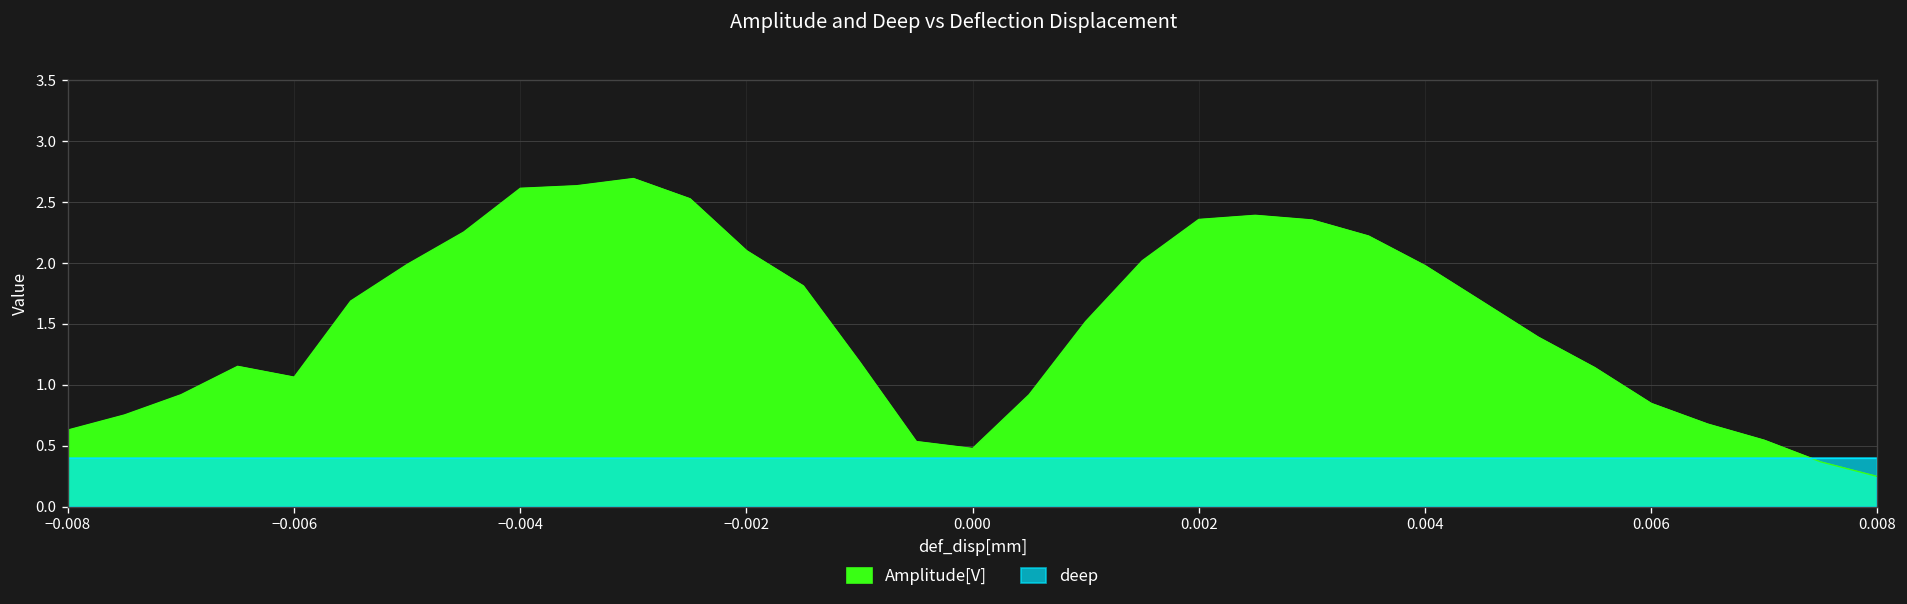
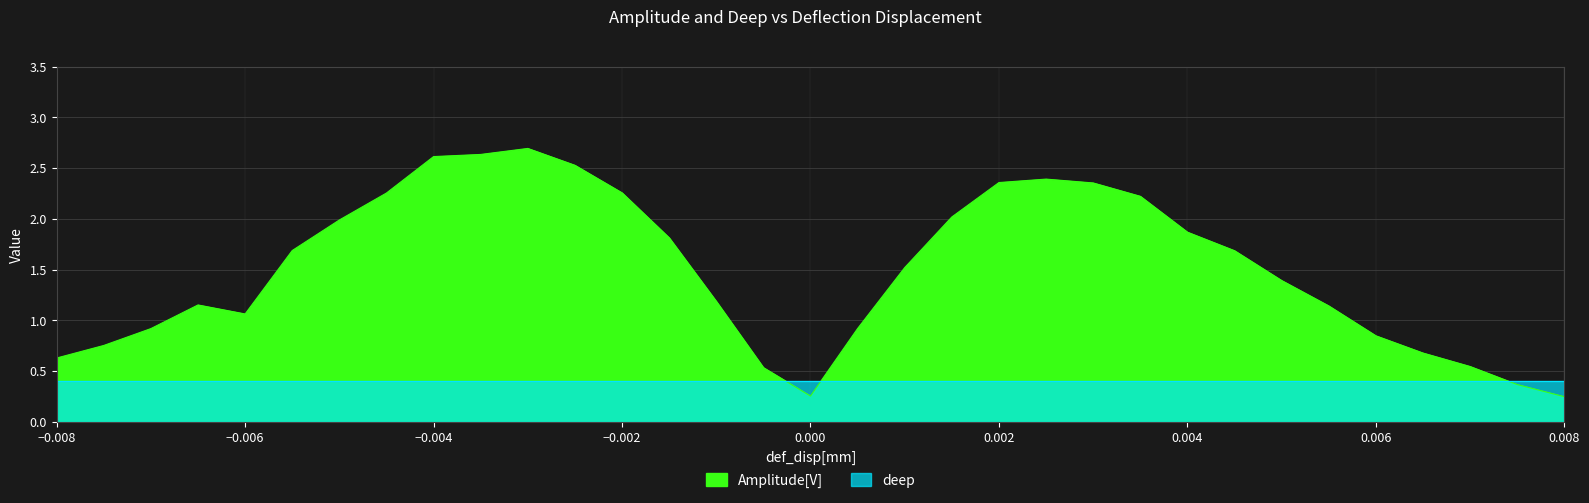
Amplitude[V], −0.002: 2.10 -> 2.26
Amplitude[V], 0.000: 0.48 -> 0.25
Amplitude[V], 0.004: 1.98 -> 1.87
